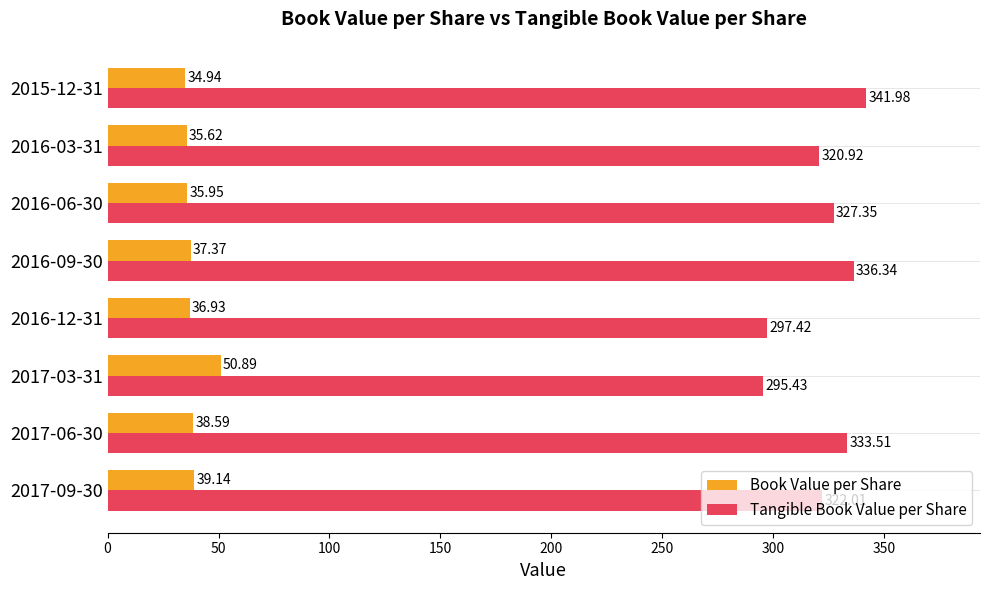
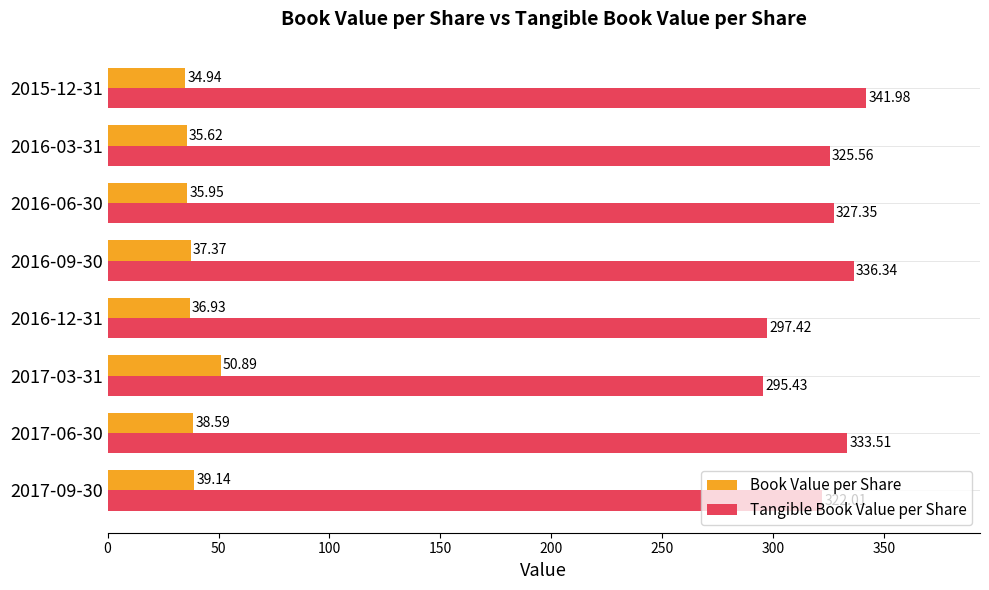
Tangible Book Value per Share, 2016-03-31: 320.92 -> 325.56
